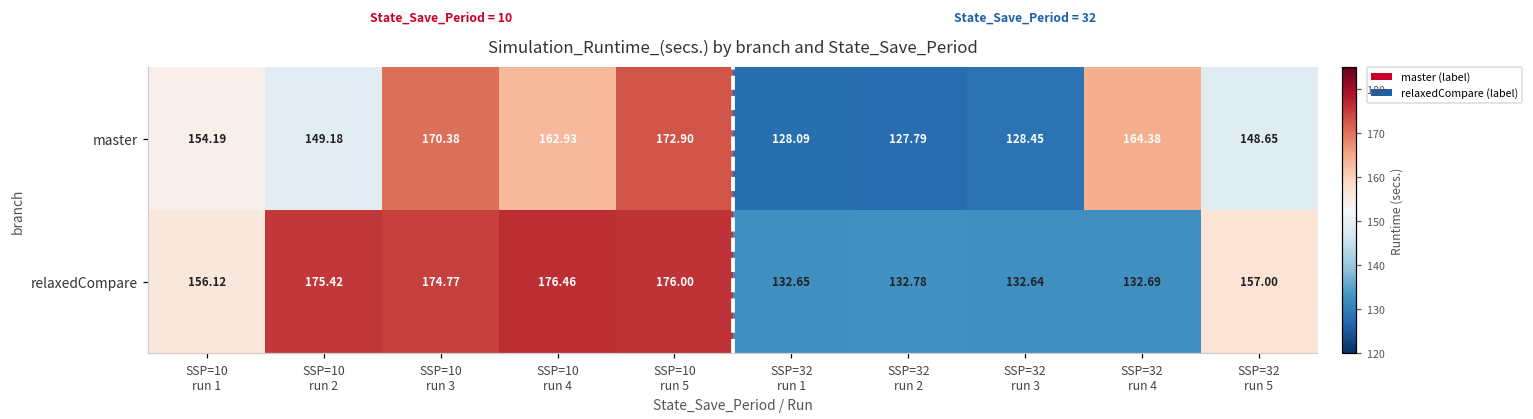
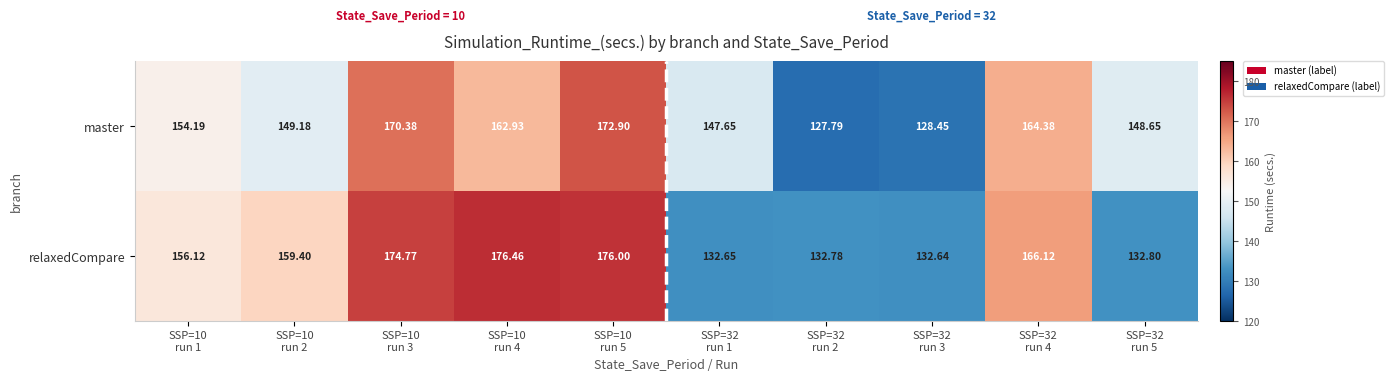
master, SSP=32 run 1: 128.09 -> 147.65
relaxedCompare, SSP=10 run 2: 175.42 -> 159.40
relaxedCompare, SSP=32 run 4: 132.69 -> 166.12
relaxedCompare, SSP=32 run 5: 157.00 -> 132.80
